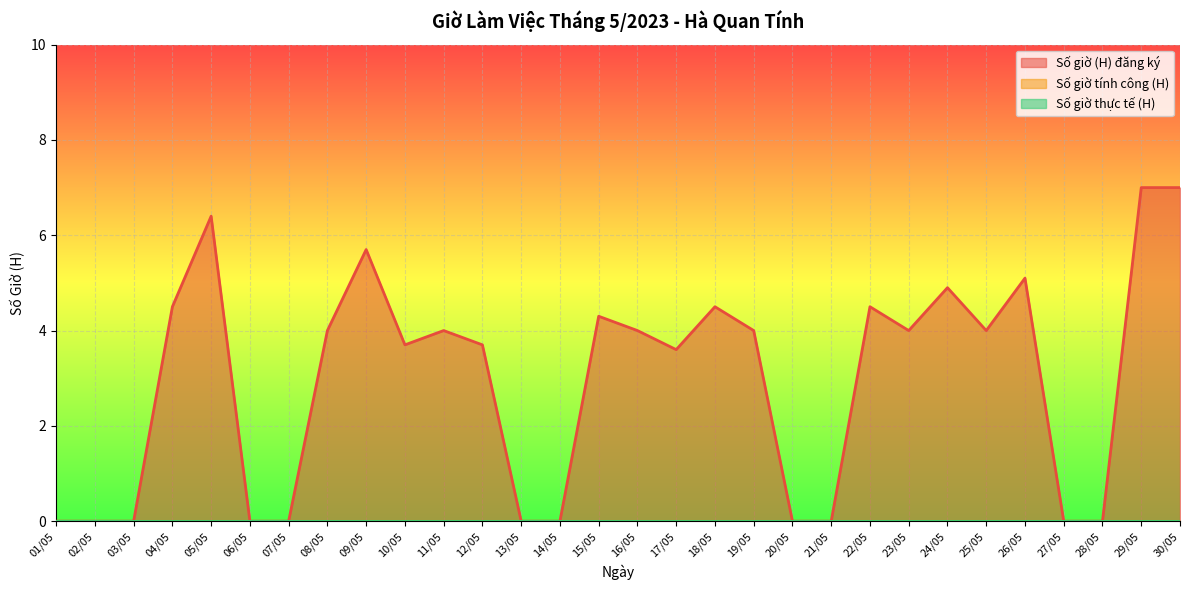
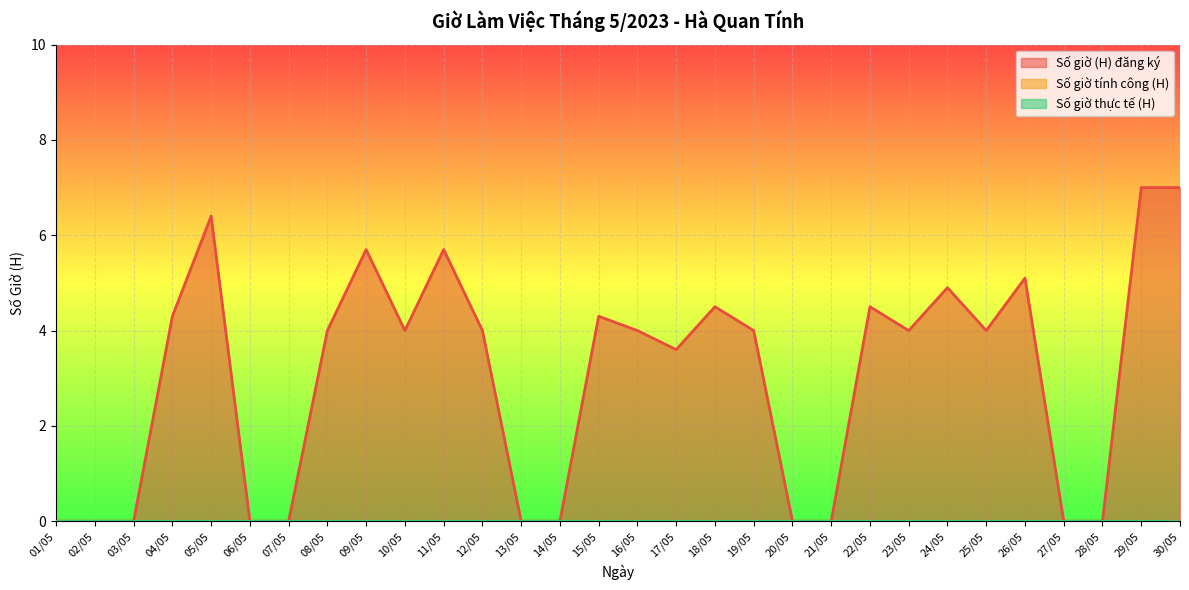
Số giờ (H) đăng ký, 04/05: 4.5 -> 4.3
Số giờ (H) đăng ký, 10/05: 3.7 -> 4.0
Số giờ (H) đăng ký, 11/05: 4.0 -> 5.7
Số giờ (H) đăng ký, 12/05: 3.7 -> 4.0
